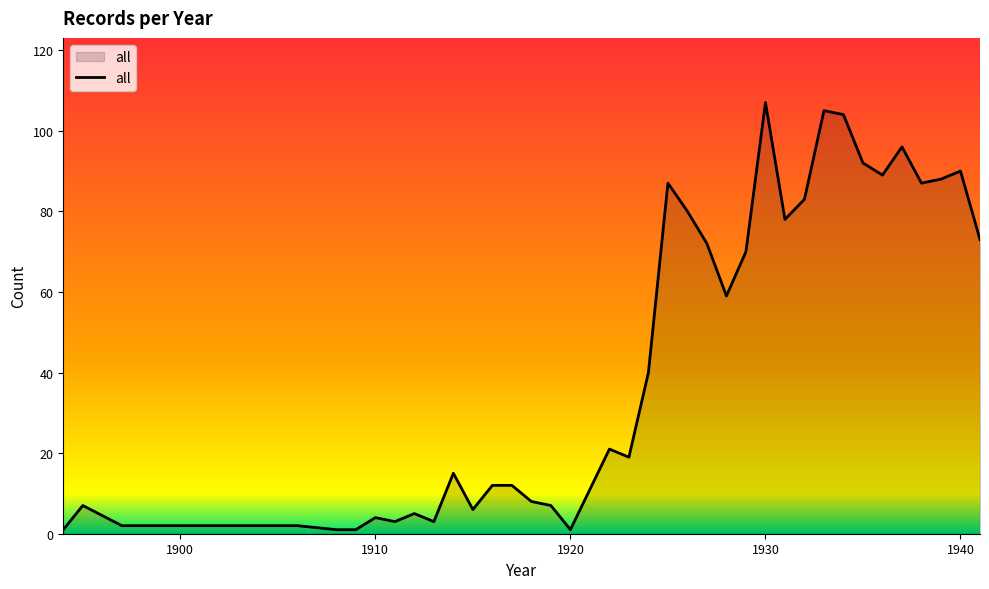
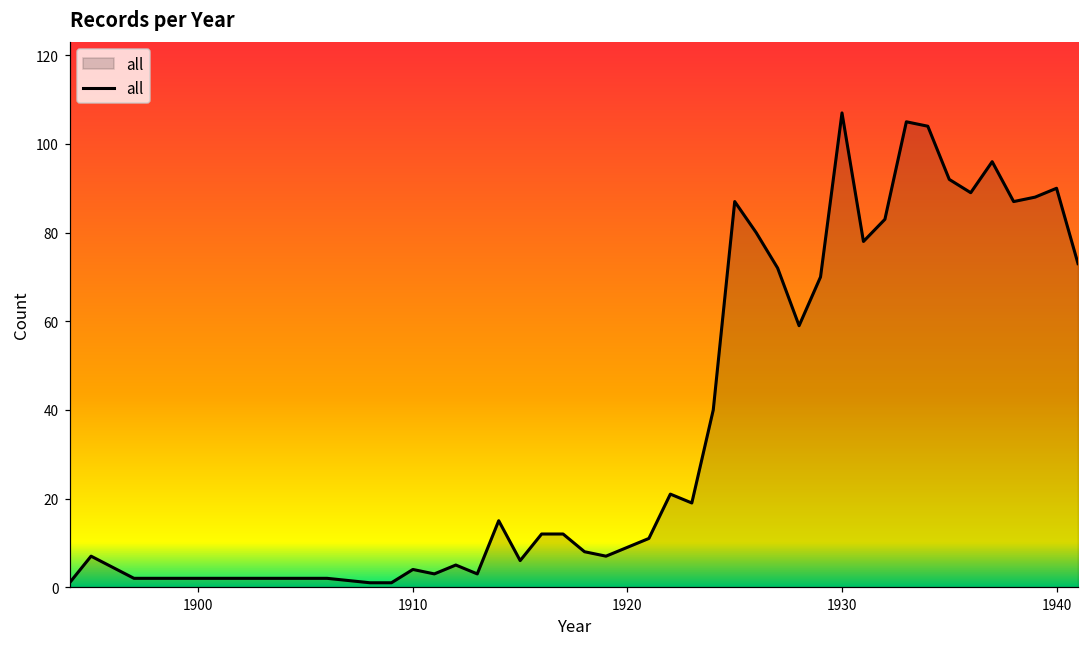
1920: 1 -> 9
